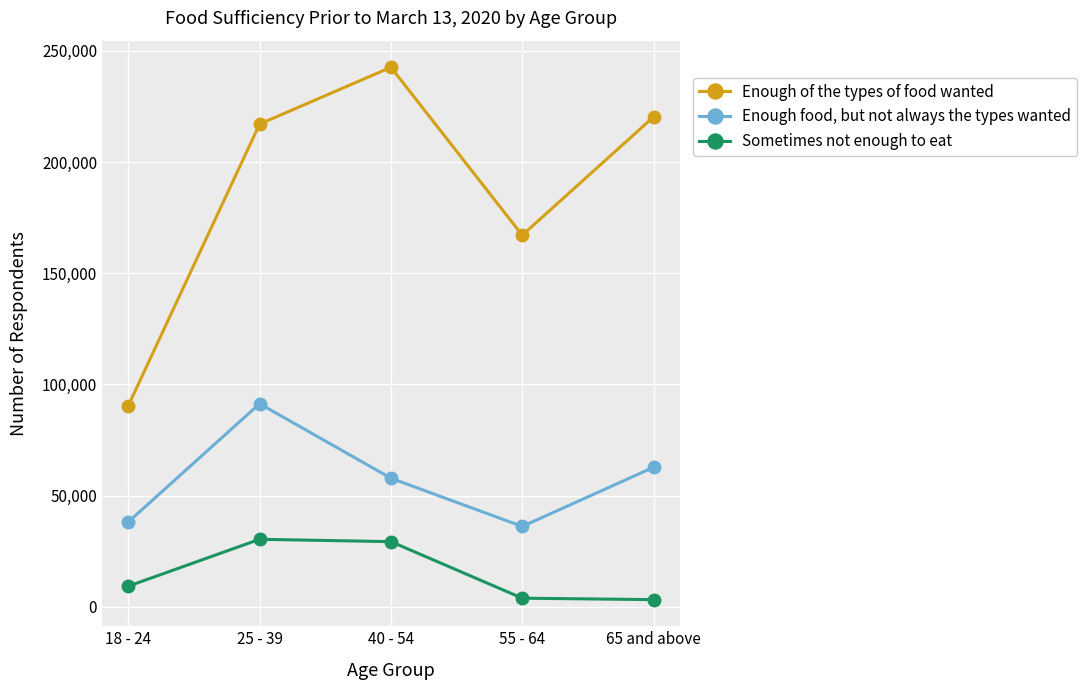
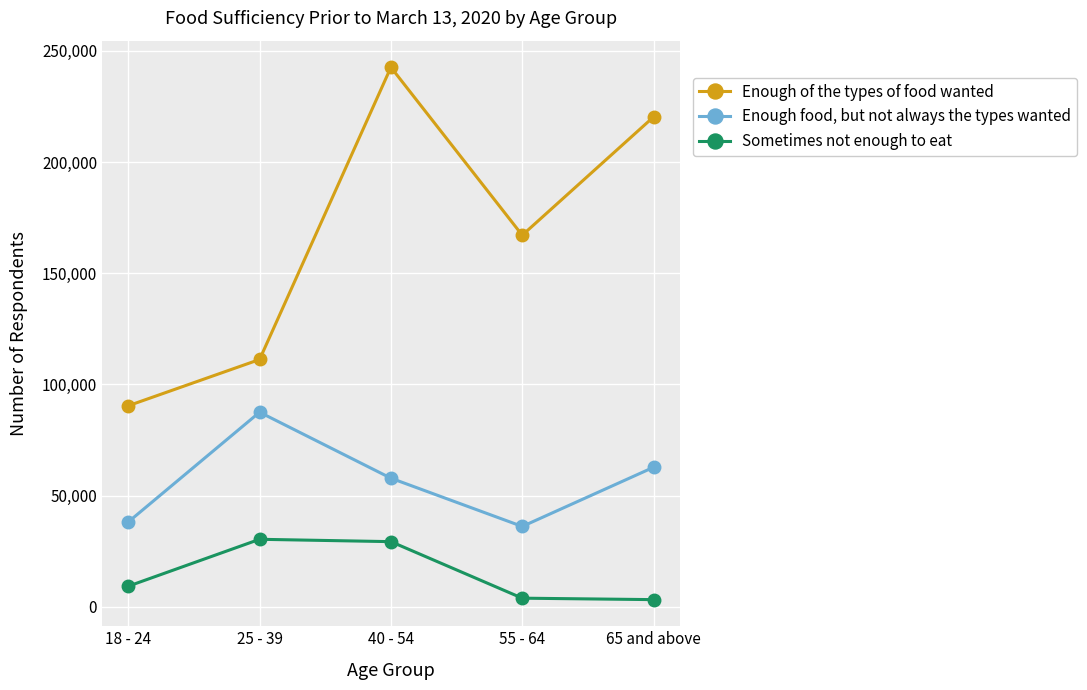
Enough of the types of food wanted, 25 - 39: 217,000 -> 111,000
Enough food, but not always the types wanted, 25 - 39: 91,000 -> 88,000
